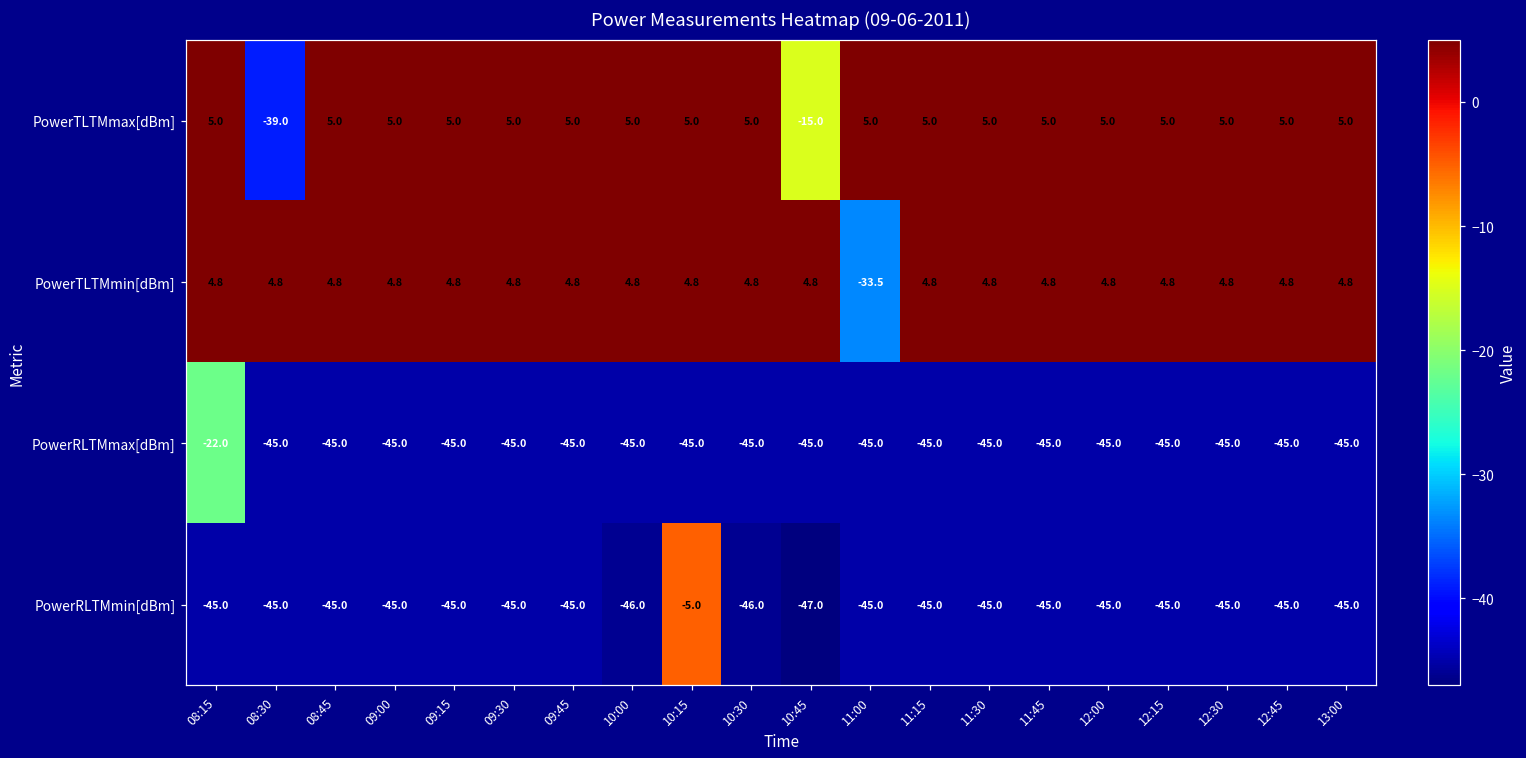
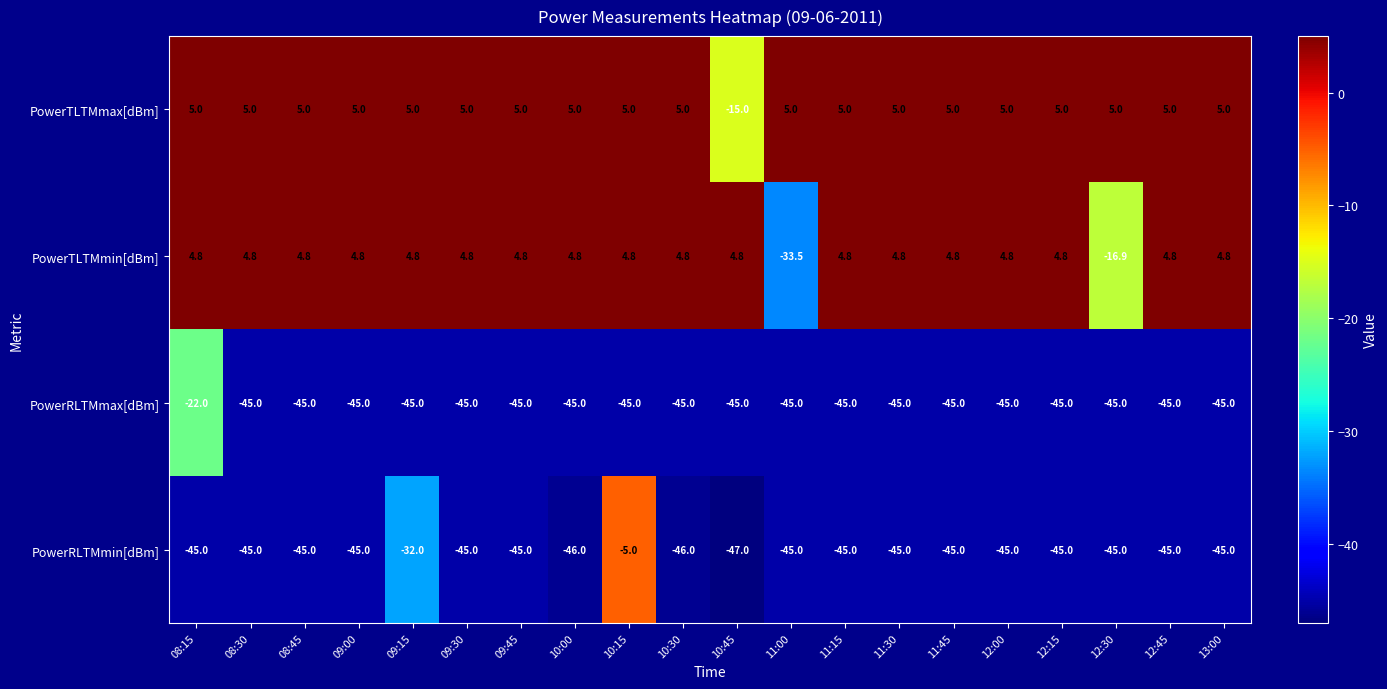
PowerTLTMmax[dBm], 08:30: -39.0 -> 5.0
PowerTLTMmin[dBm], 12:30: 4.8 -> -16.9
PowerRLTMmin[dBm], 09:15: -45.0 -> -32.0
